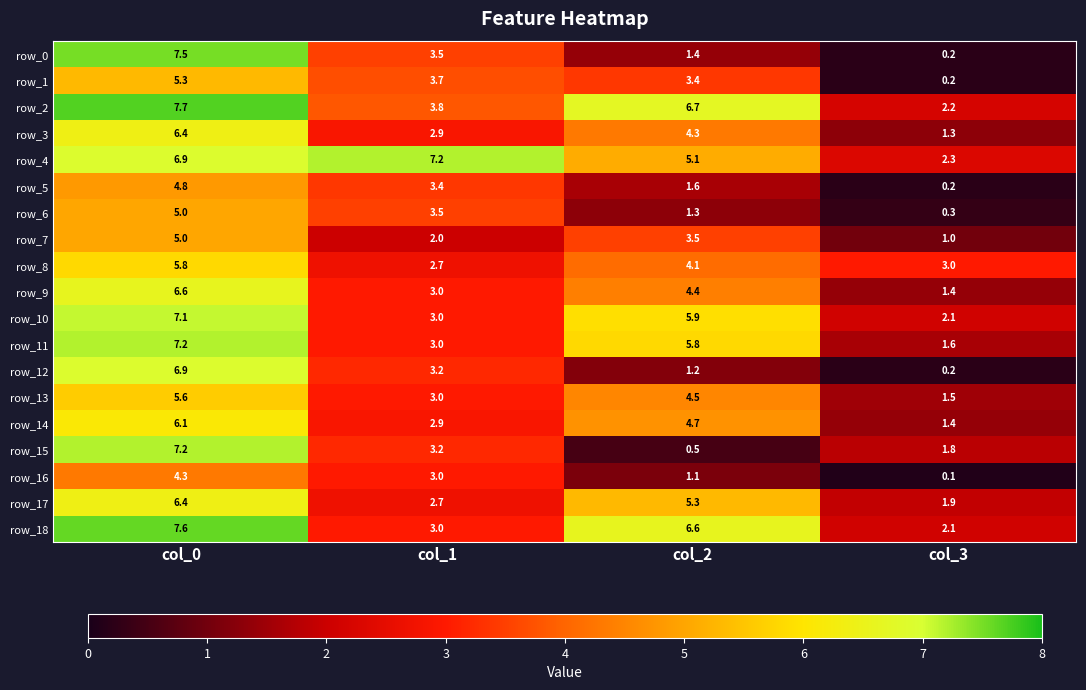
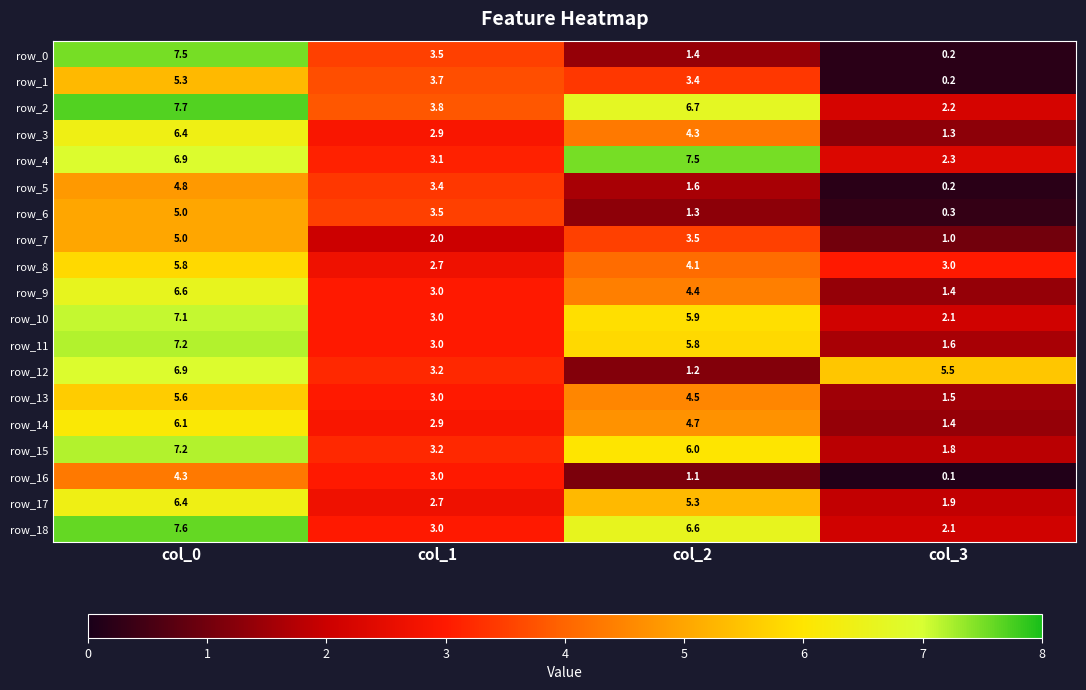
row_4, col_1: 7.2 -> 3.1
row_4, col_2: 5.1 -> 7.5
row_12, col_3: 0.2 -> 5.5
row_15, col_2: 0.5 -> 6.0
